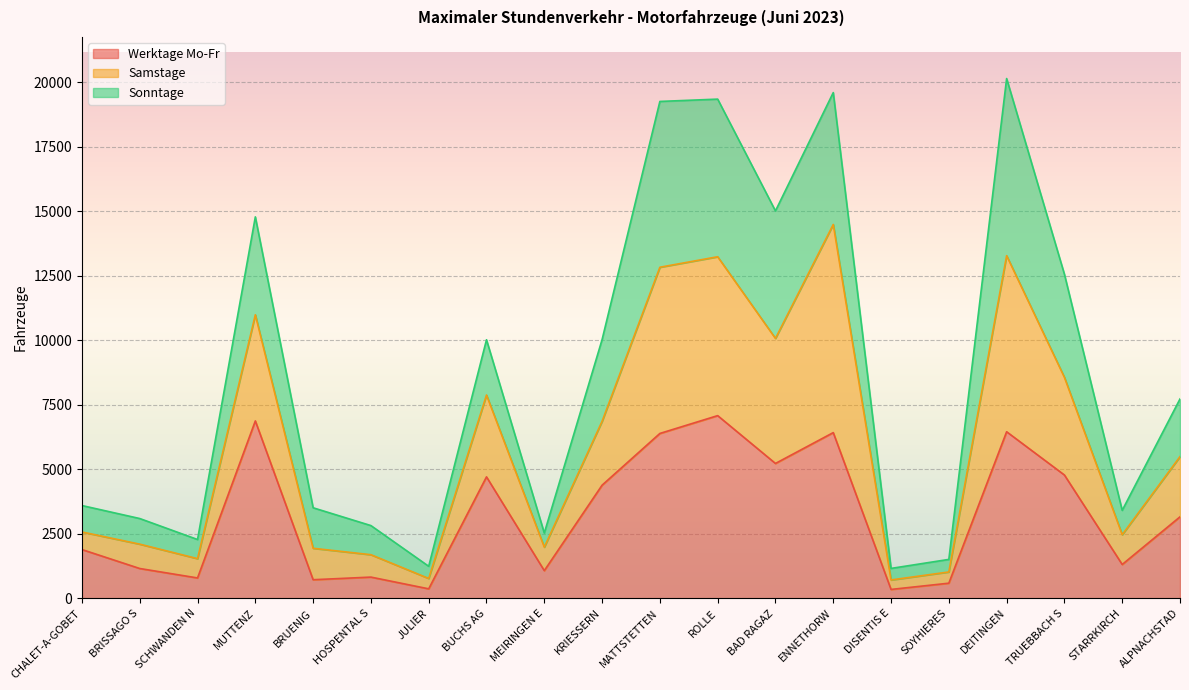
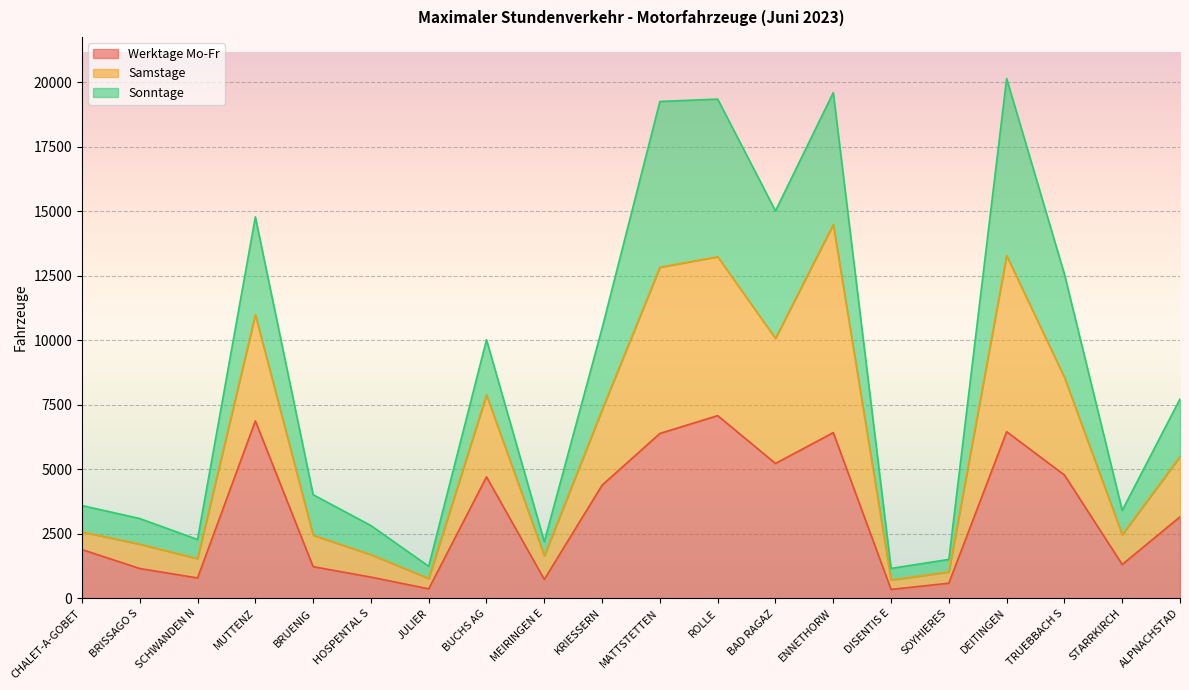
Werktage Mo-Fr, BRUENIG: 700 -> 1200
Werktage Mo-Fr, MEIRINGEN E: 1100 -> 700
Samstage, KRIESSERN: 2500 -> 2900
